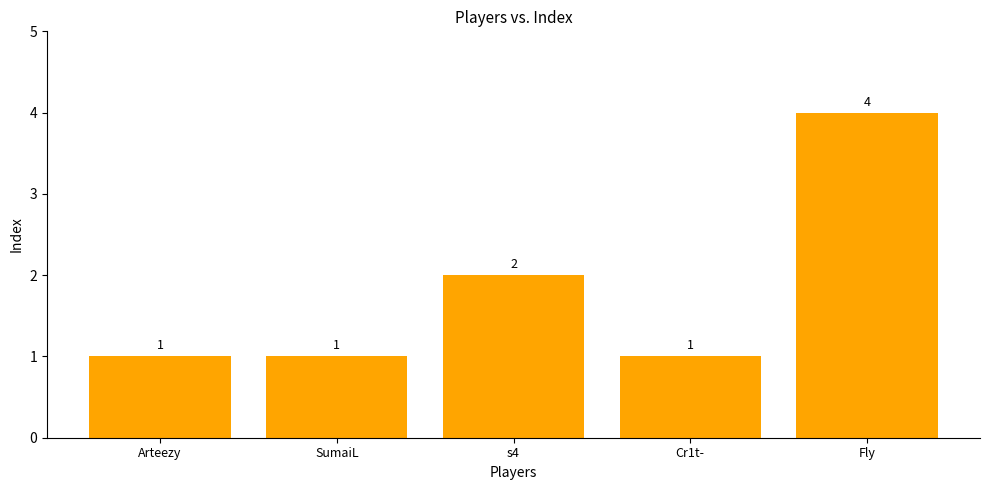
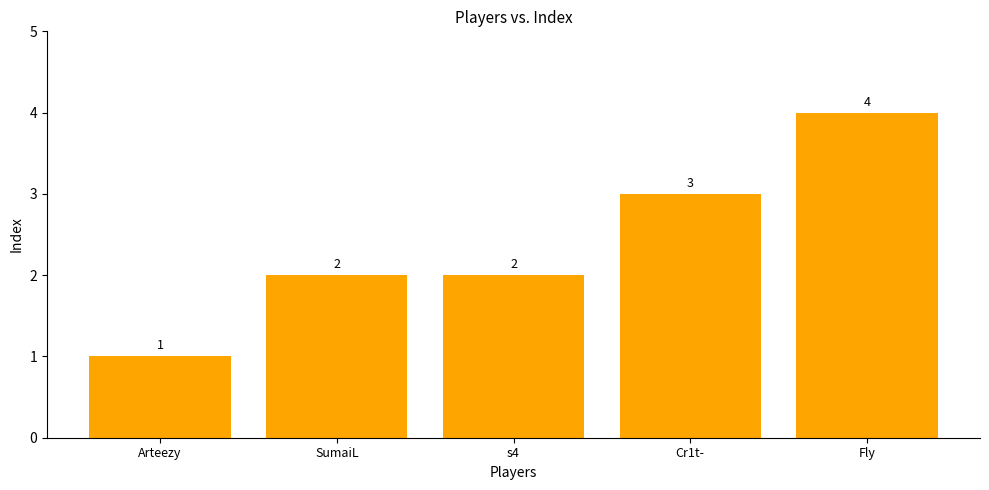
SumaiL: 1 -> 2
Cr1t-: 1 -> 3
